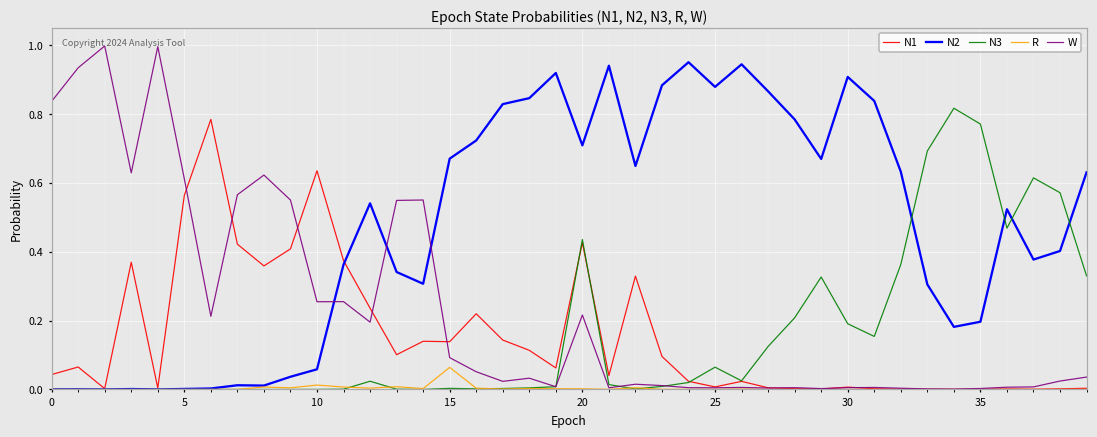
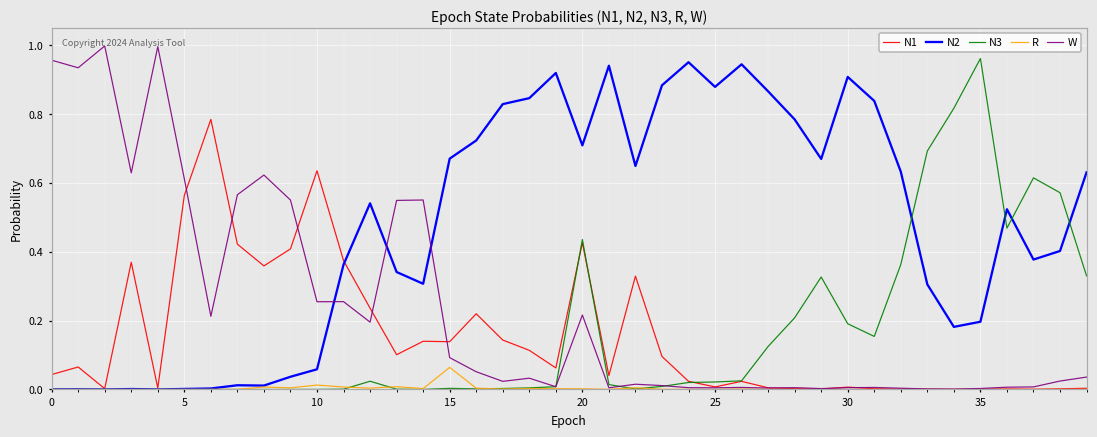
W, 0: 0.84 -> 0.96
N3, 25: 0.06 -> 0.02
N3, 35: 0.77 -> 0.96
